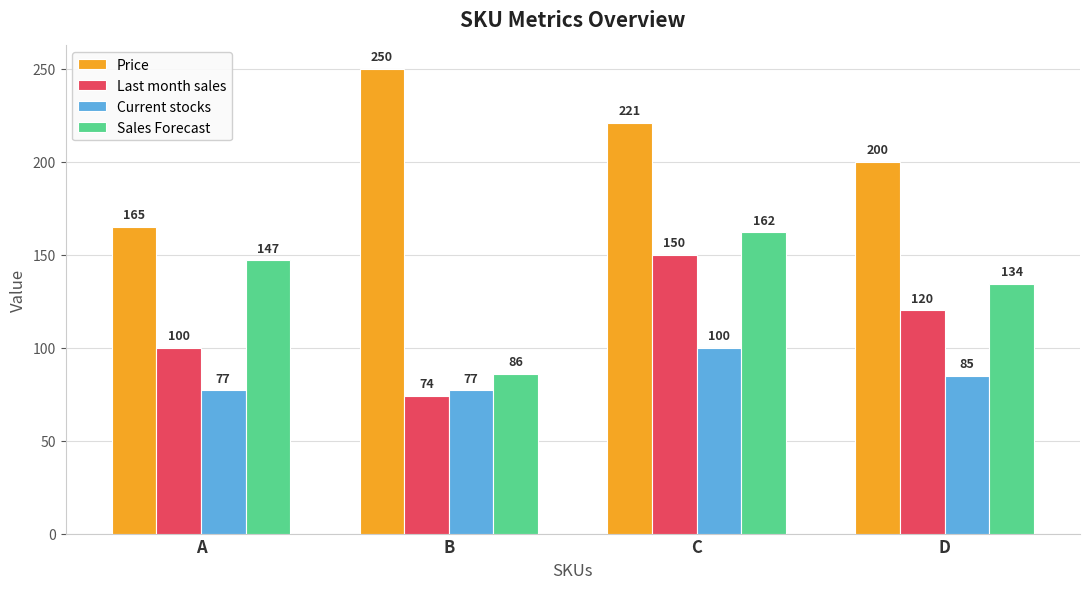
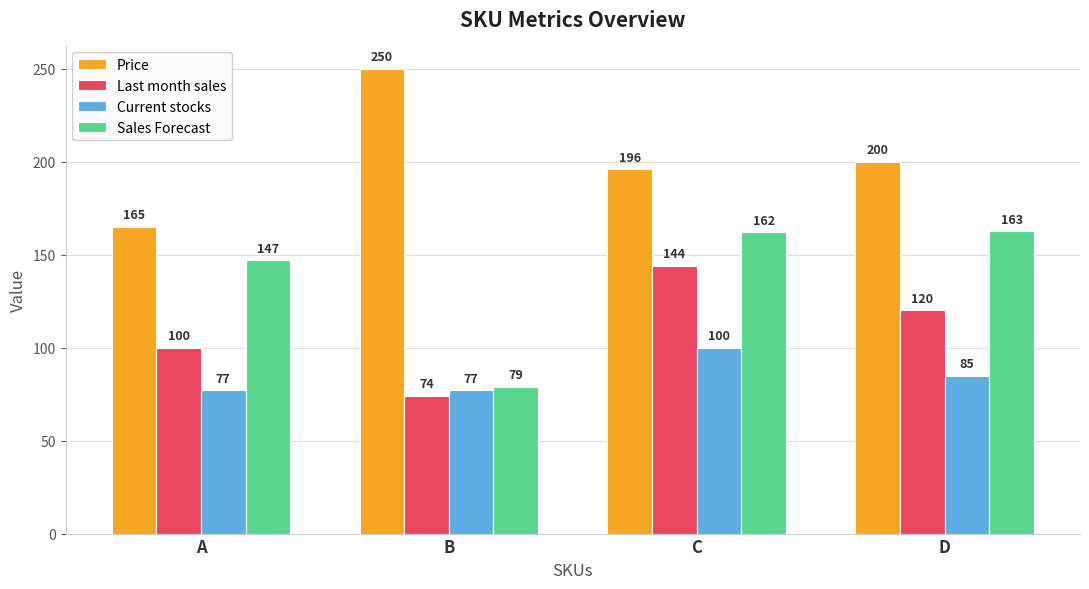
Sales Forecast, B: 86 -> 79
Price, C: 221 -> 196
Last month sales, C: 150 -> 144
Sales Forecast, D: 134 -> 163
